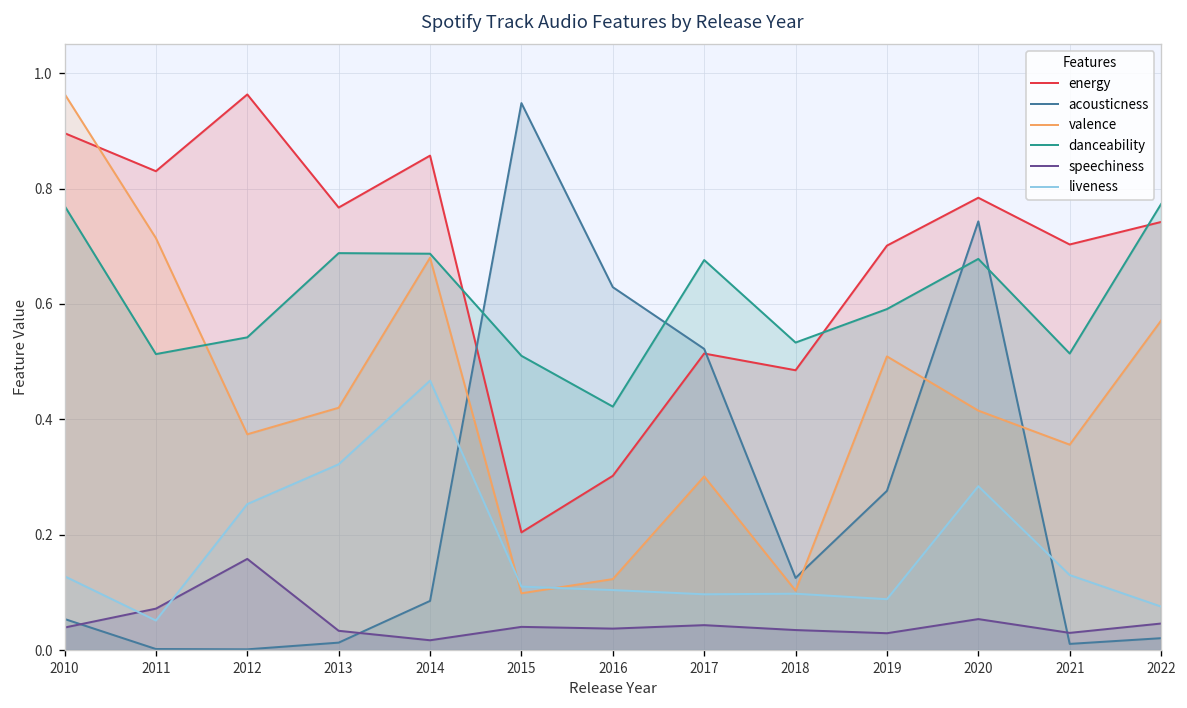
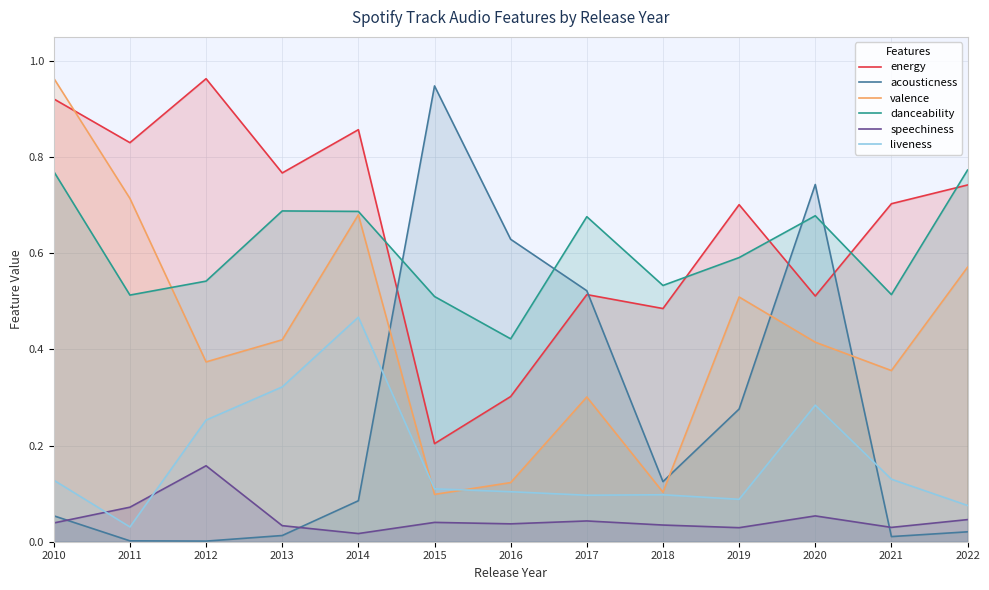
energy, 2010: 0.90 -> 0.92
liveness, 2011: 0.05 -> 0.03
energy, 2020: 0.78 -> 0.51
